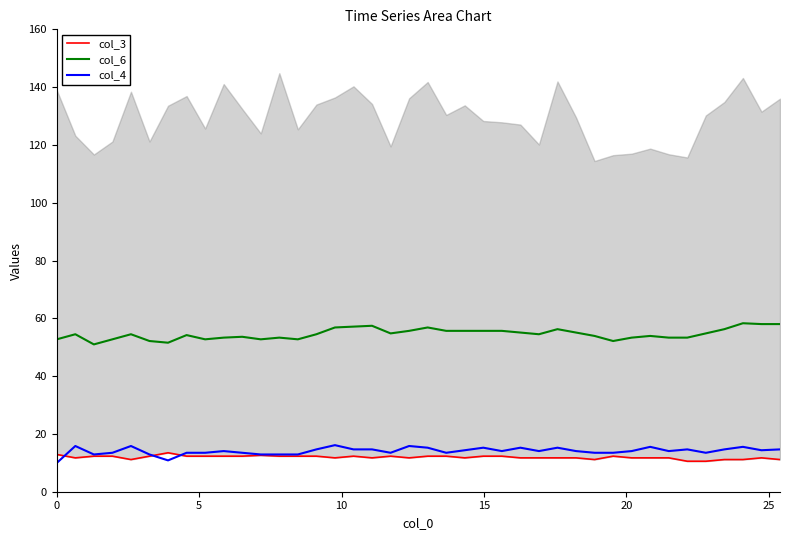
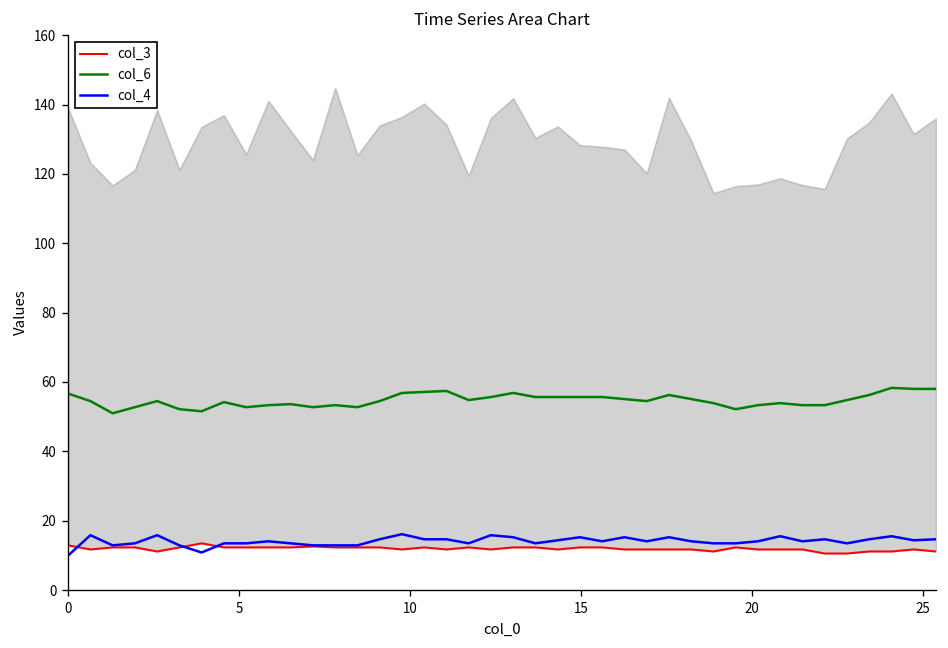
col_6, 0: 53 -> 57
